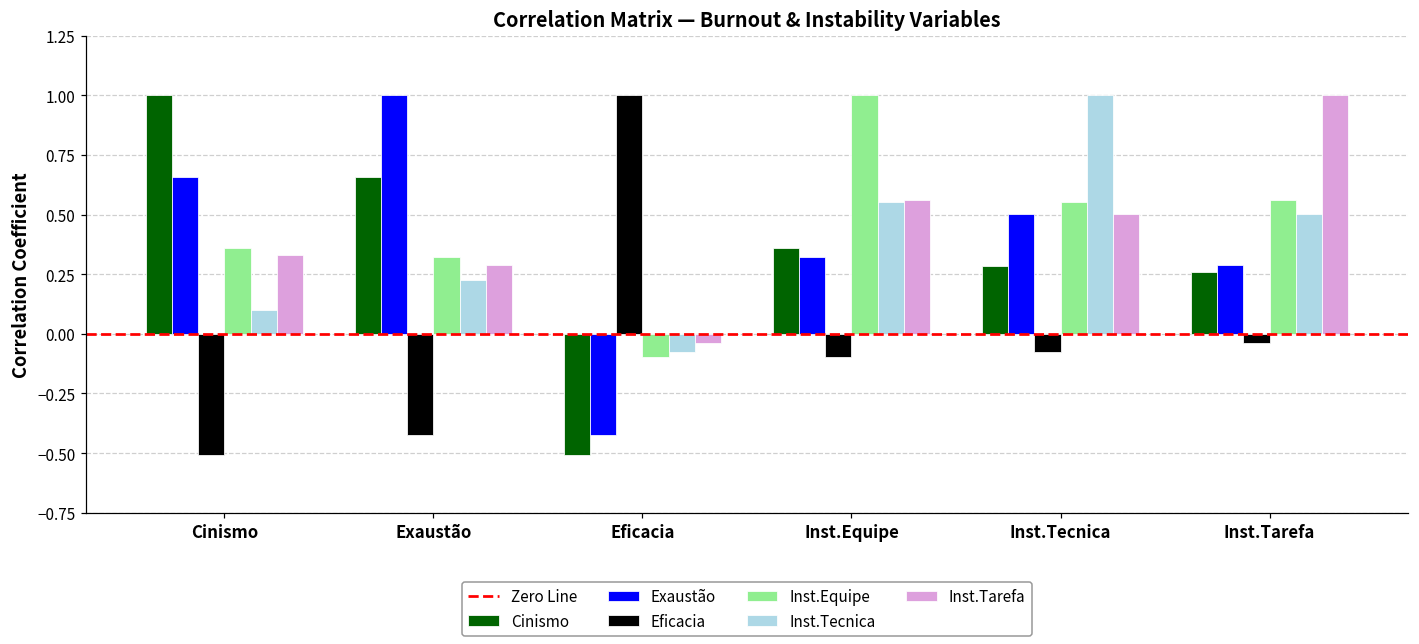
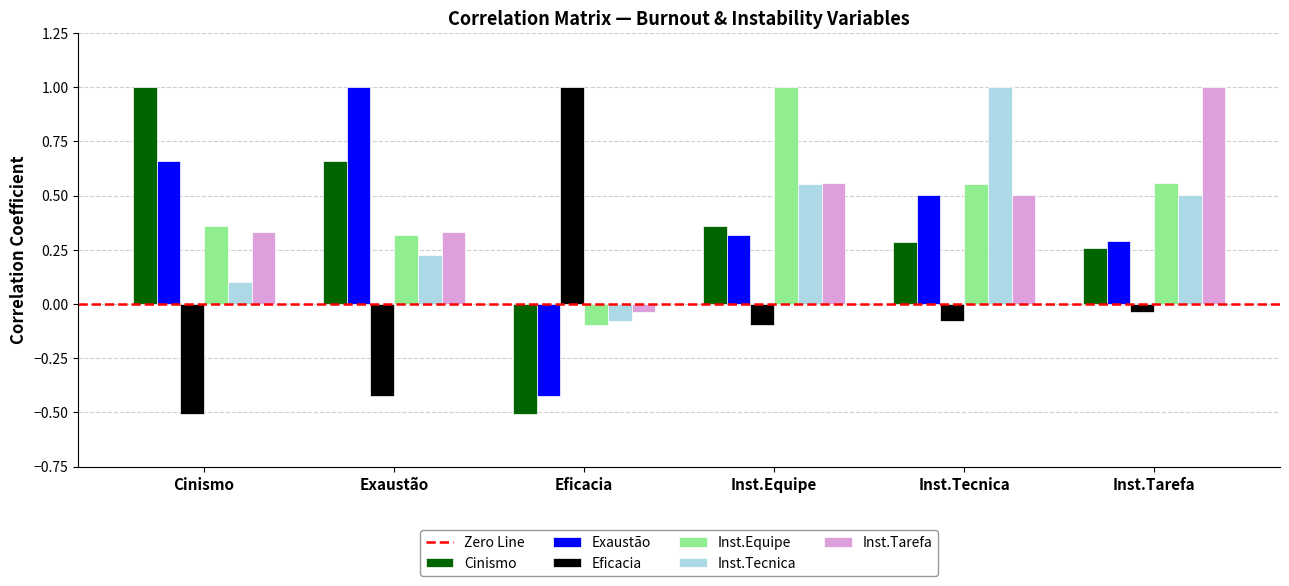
Inst.Tarefa, Exaustão: 0.29 -> 0.33
